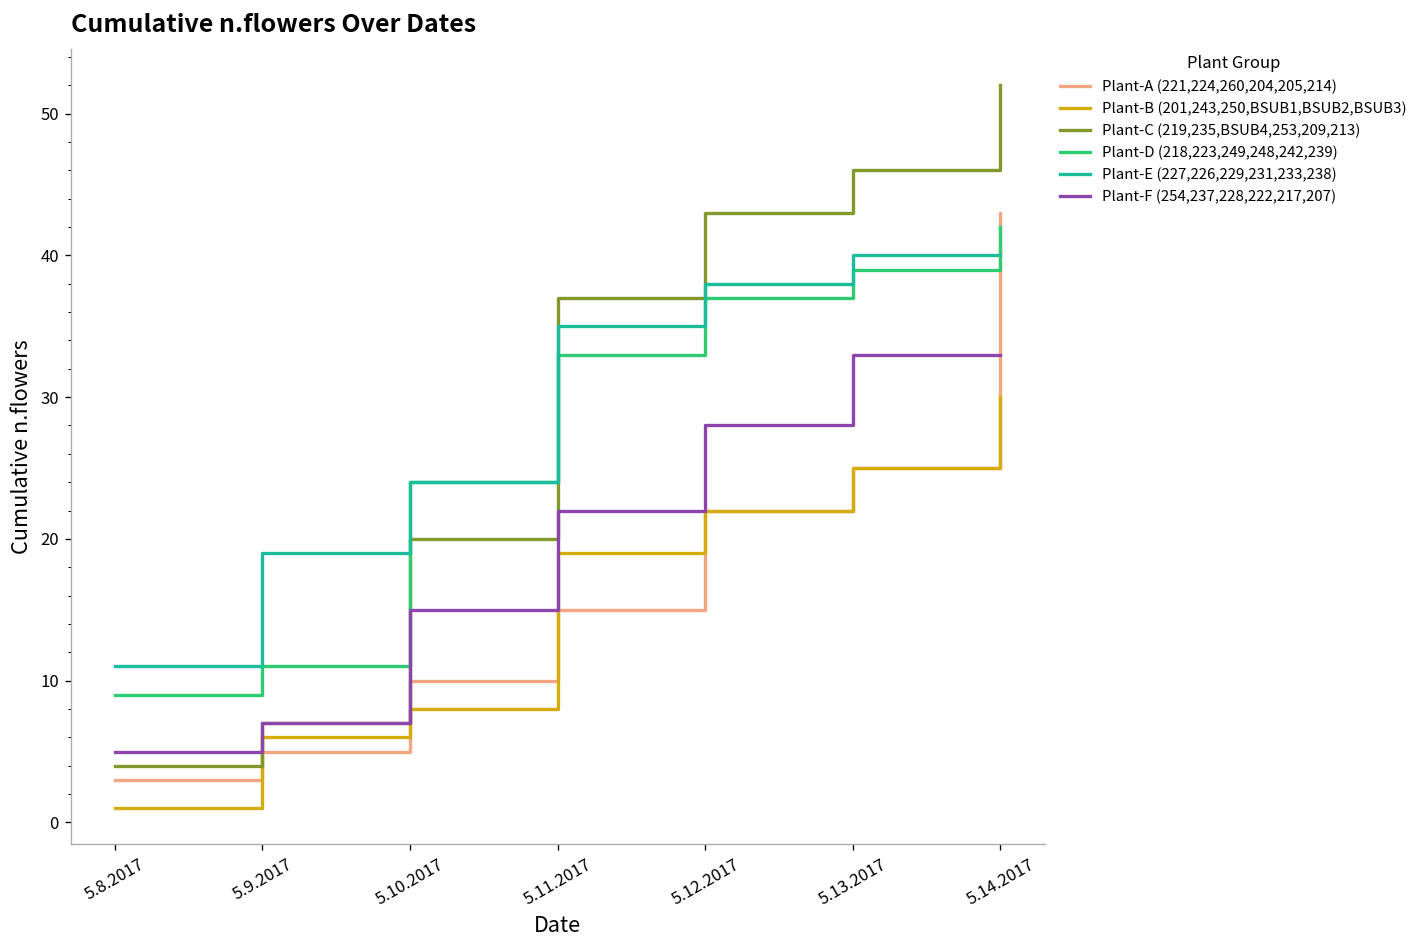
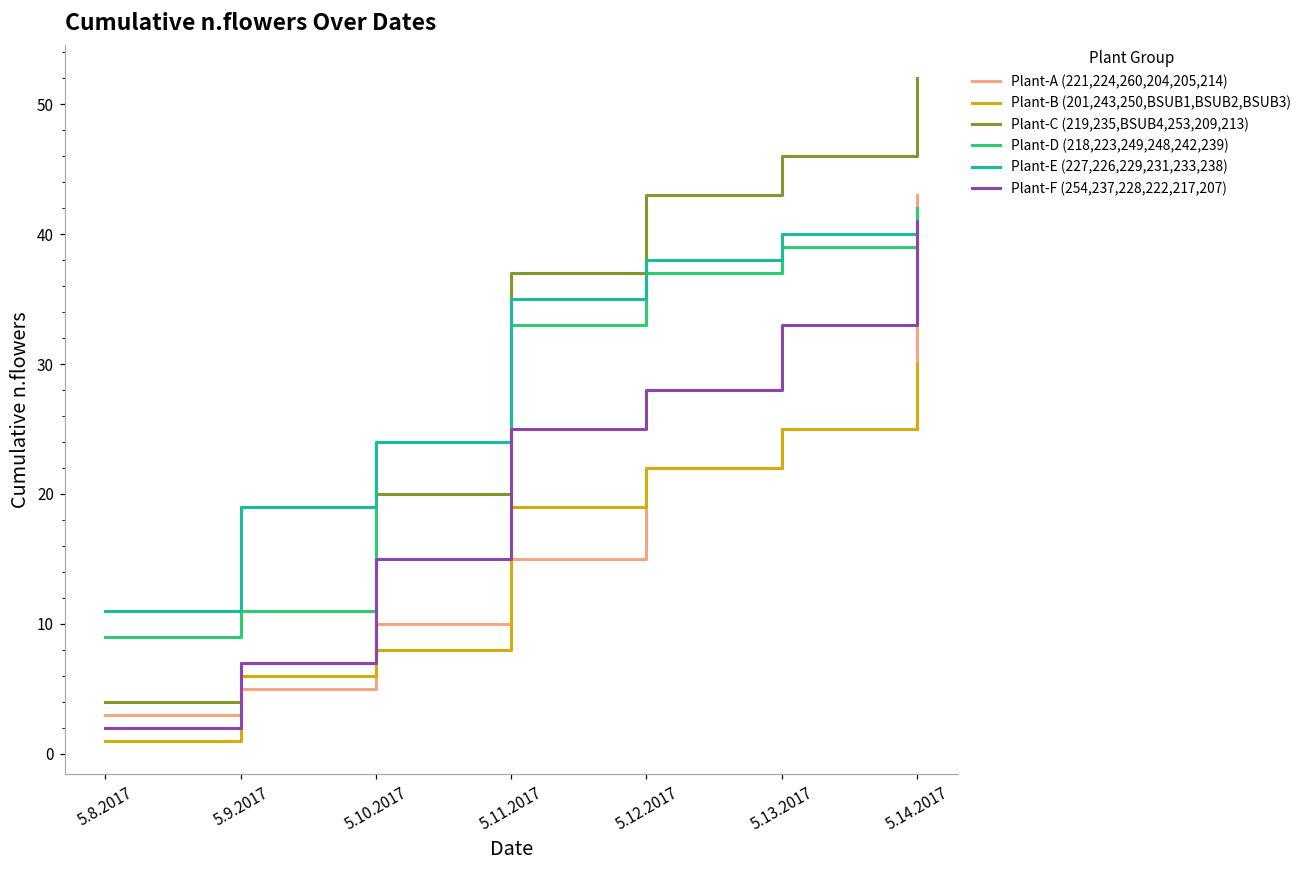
Plant-F (254,237,228,222,217,207), 5.8.2017: 5 -> 2
Plant-F (254,237,228,222,217,207), 5.11.2017: 22 -> 25
Plant-F (254,237,228,222,217,207), 5.14.2017: 33 -> 41
